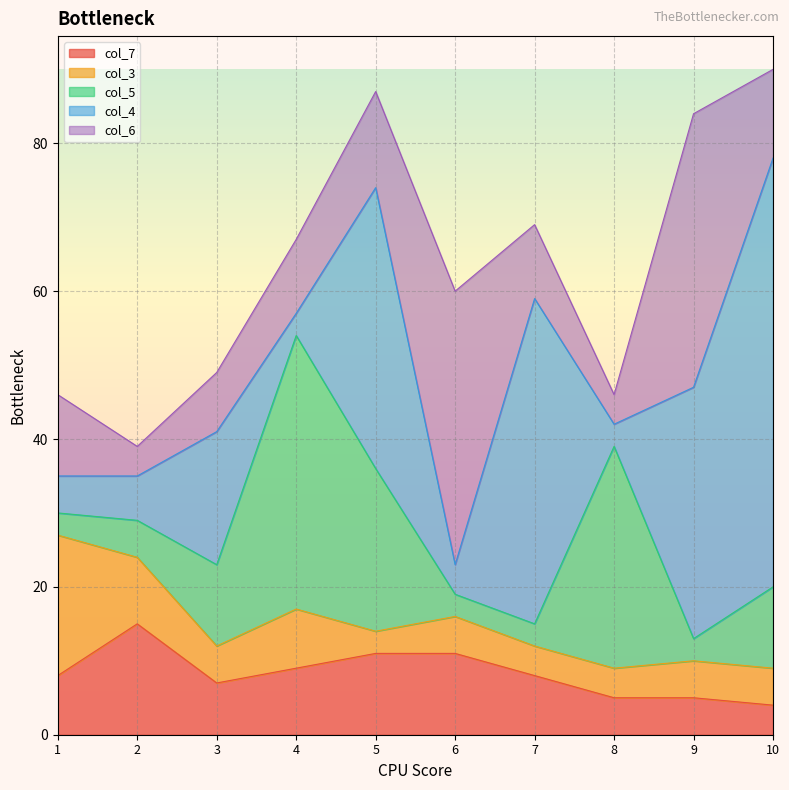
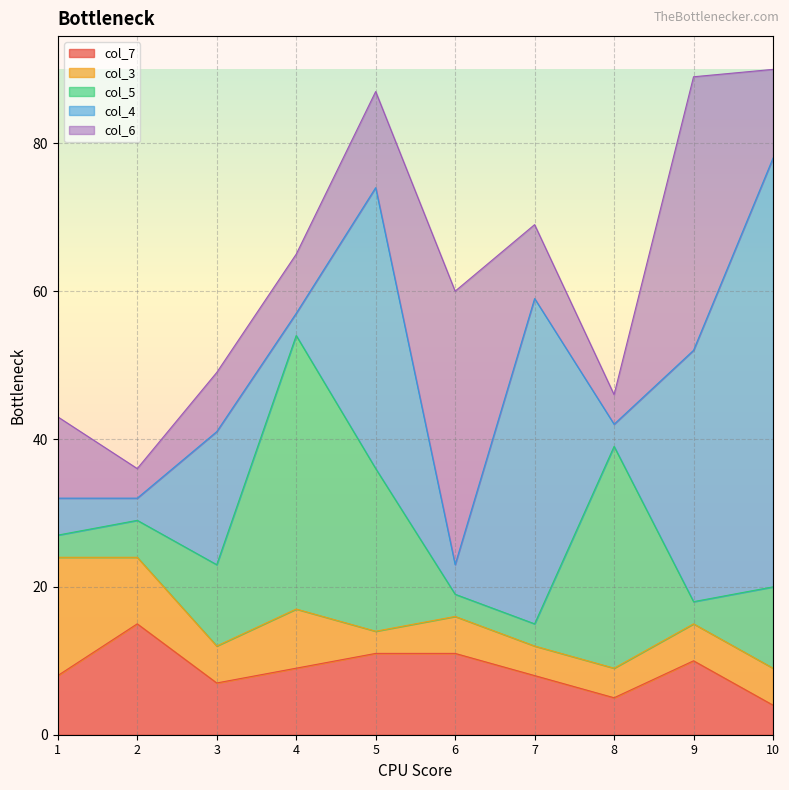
col_3, 1: 19 -> 16
col_4, 2: 6 -> 3
col_6, 4: 10 -> 8
col_7, 9: 5 -> 10
